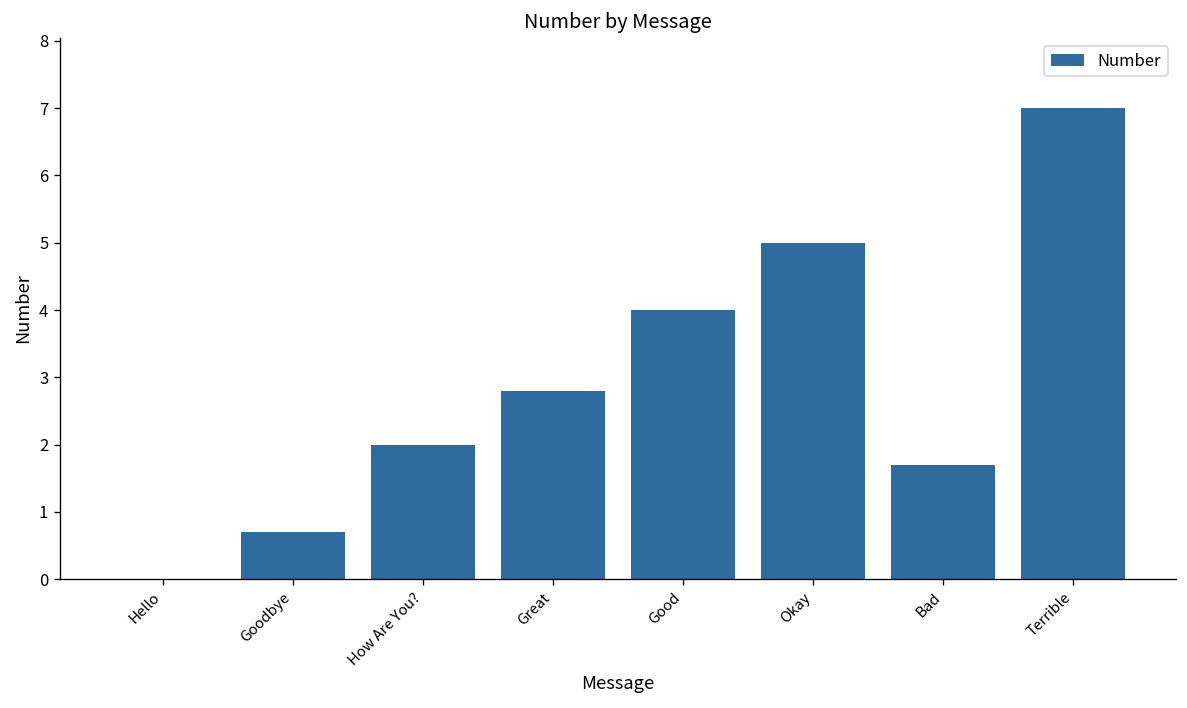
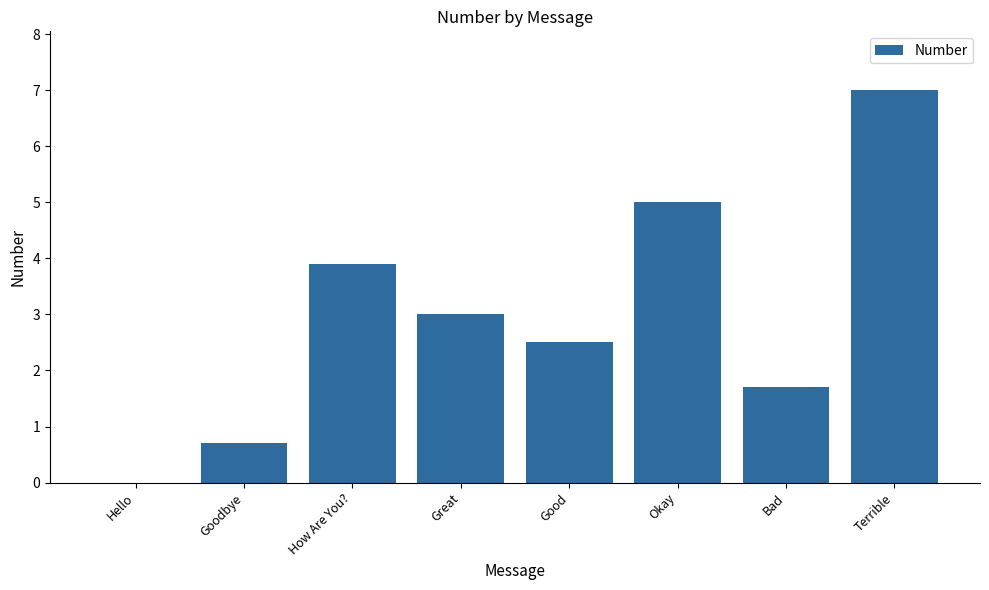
How Are You?: 2.0 -> 3.9
Great: 2.8 -> 3.0
Good: 4.0 -> 2.5
